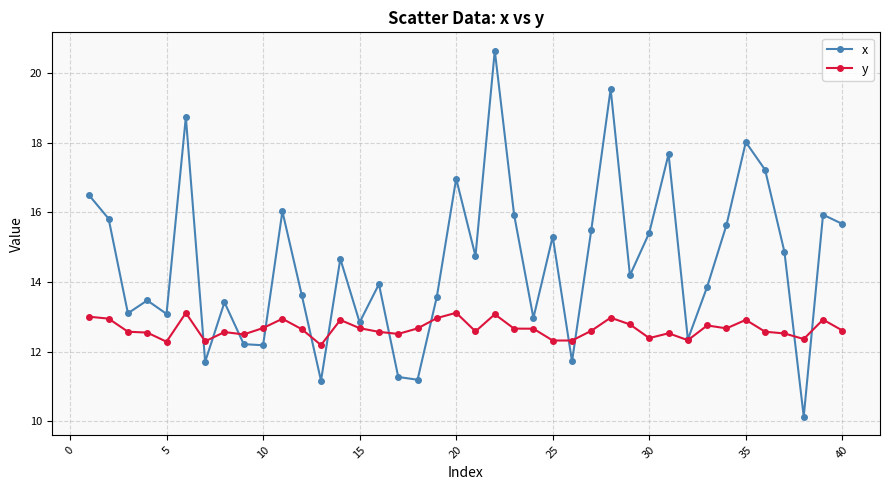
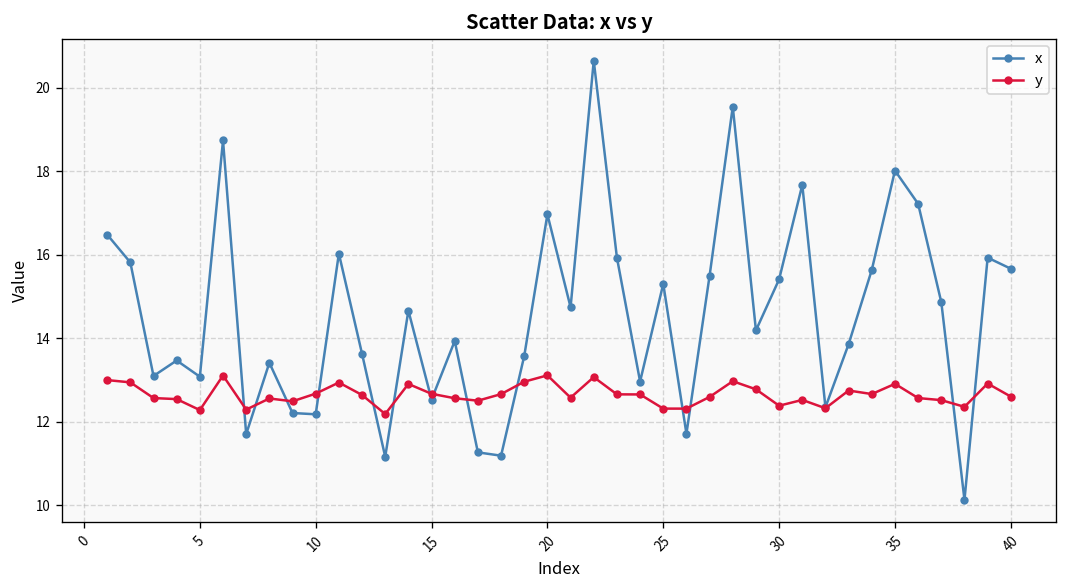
x, 15: 12.8 -> 12.5
